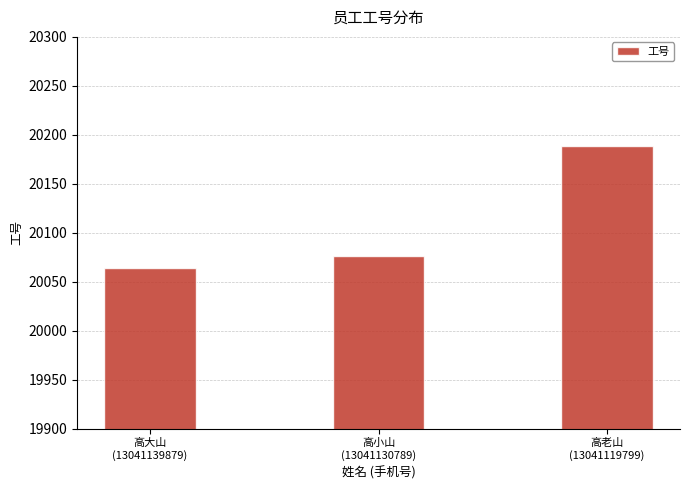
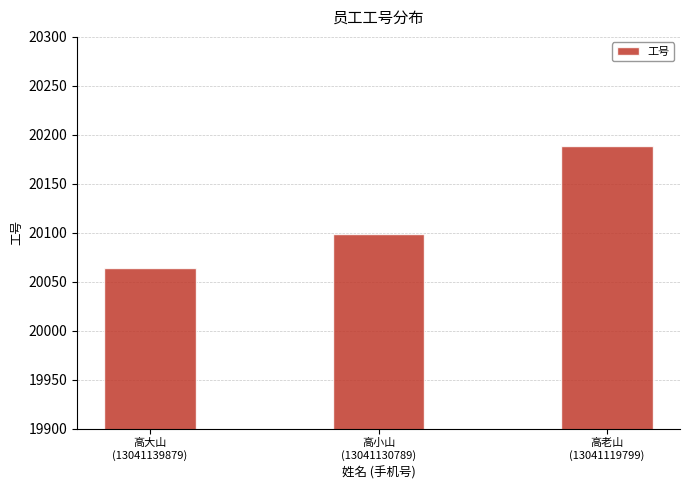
高小山 (13041130789): 20080 -> 20100
